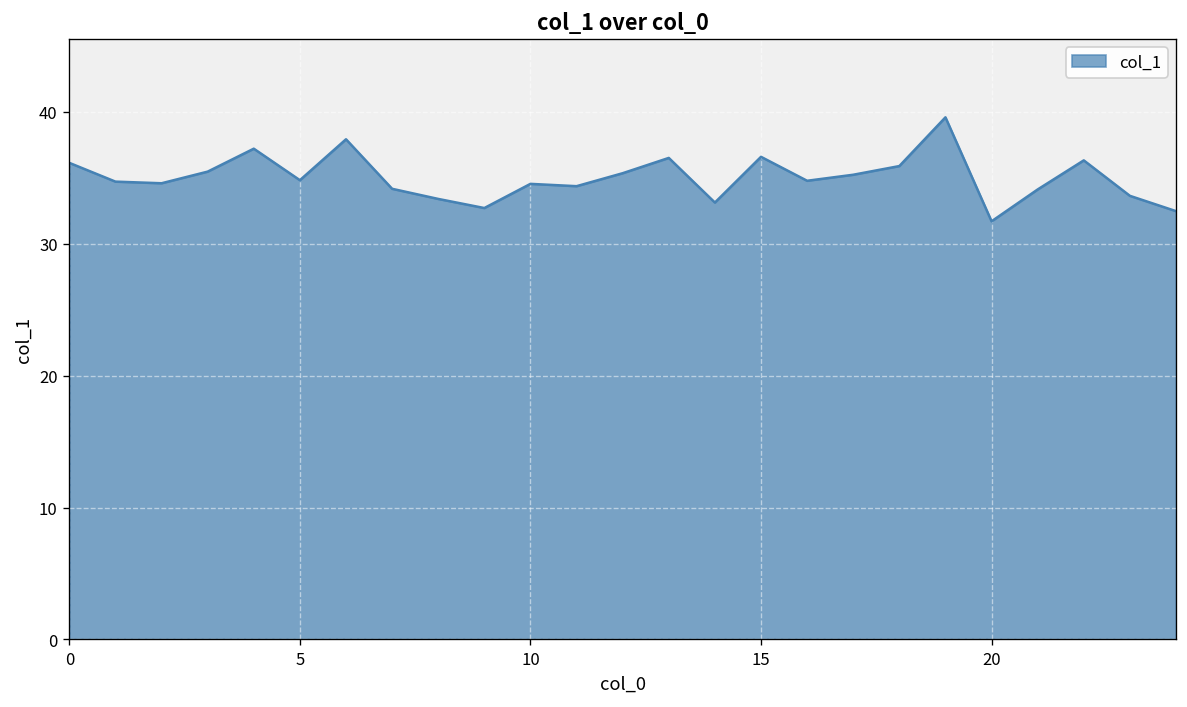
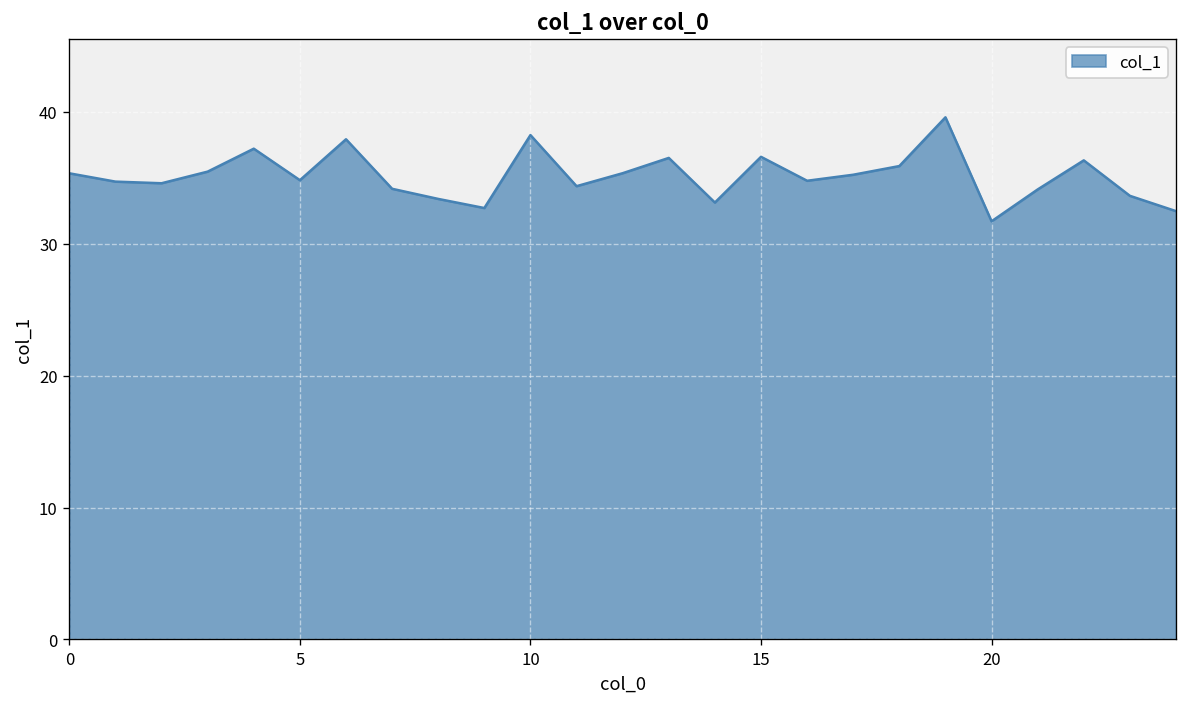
0: 36.1 -> 35.3
10: 34.5 -> 38.2
